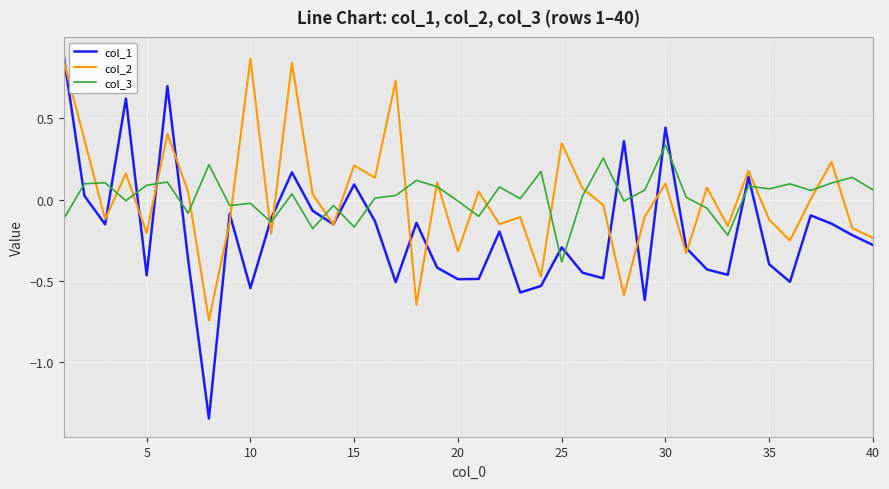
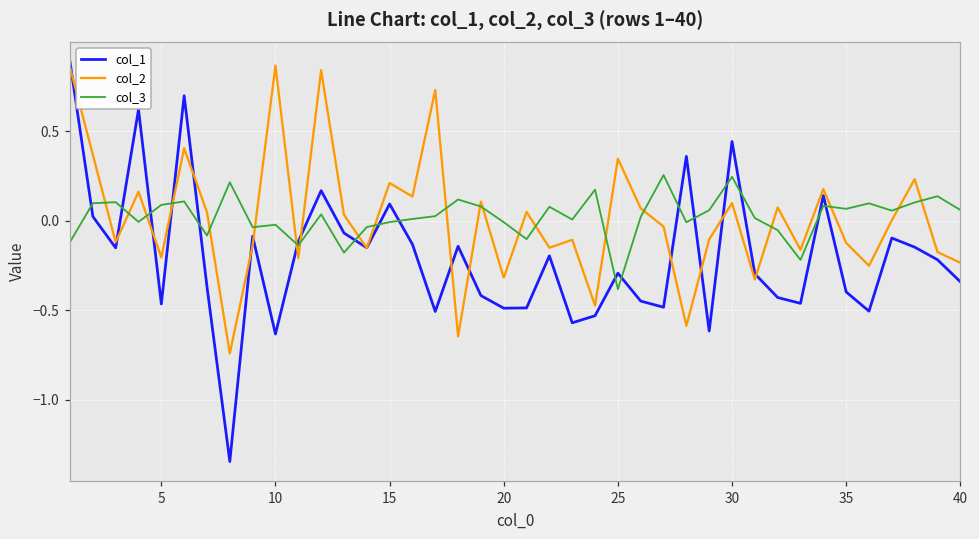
col_1, 10: -0.54 -> -0.63
col_3, 15: -0.17 -> -0.01
col_3, 30: 0.34 -> 0.25
col_1, 40: -0.28 -> -0.34
